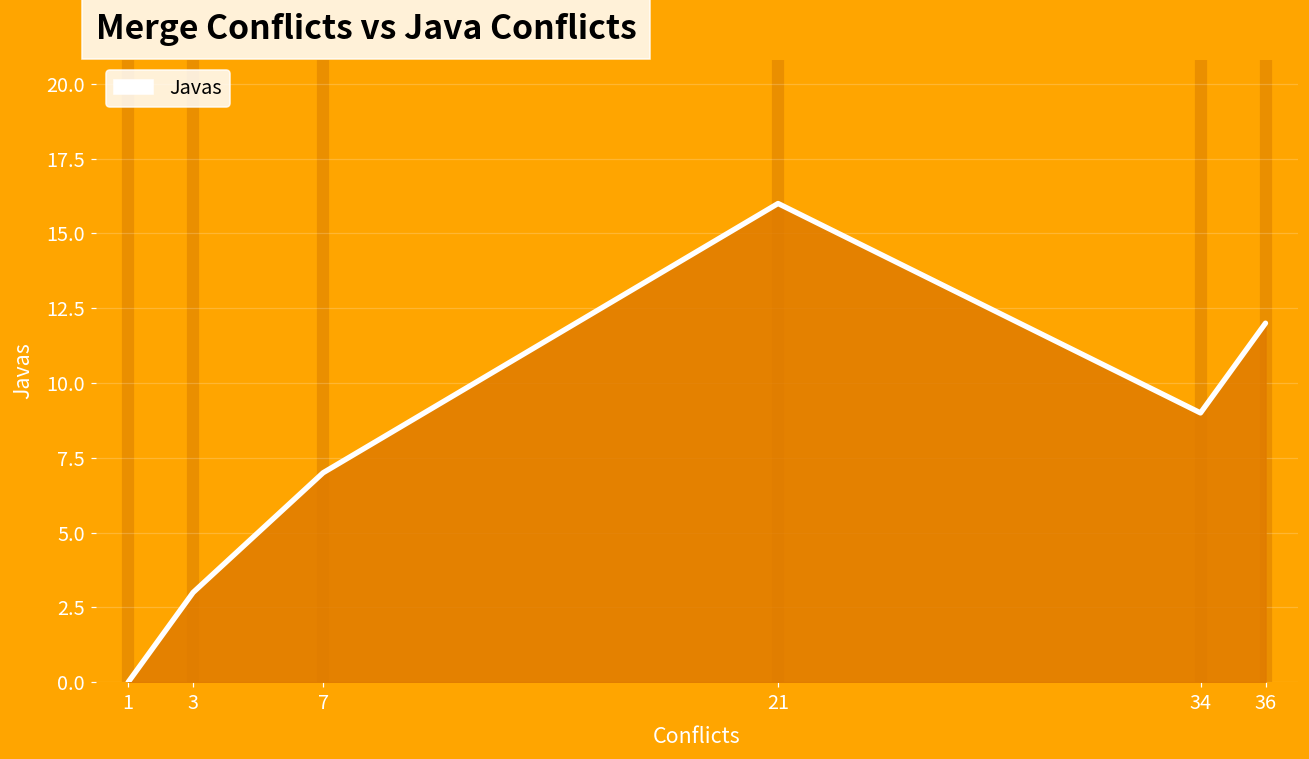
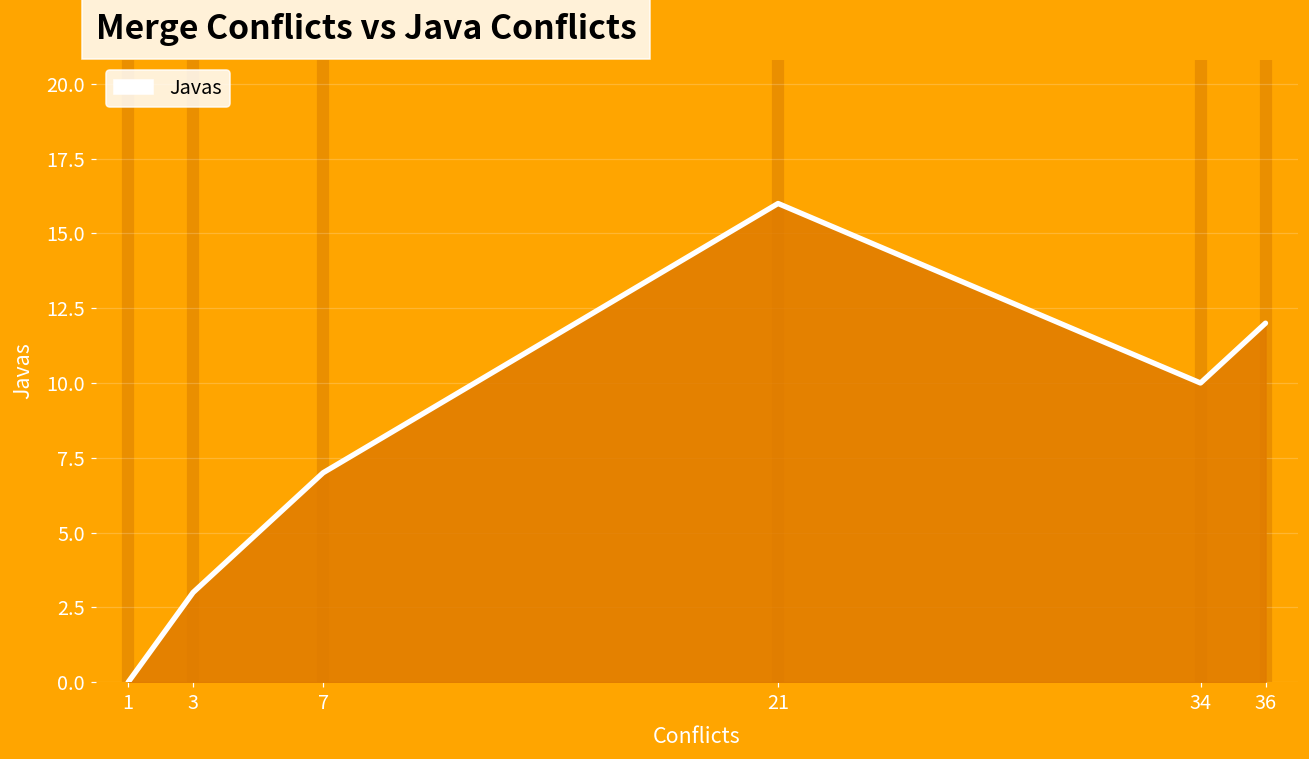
34: 9 -> 10
